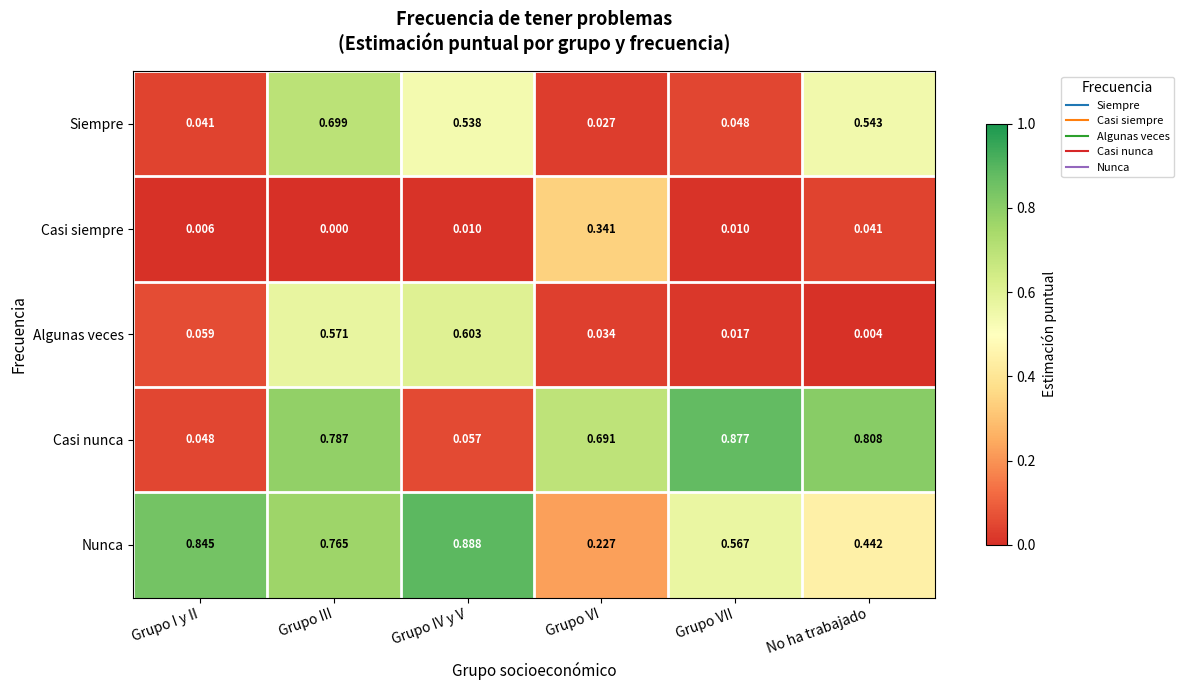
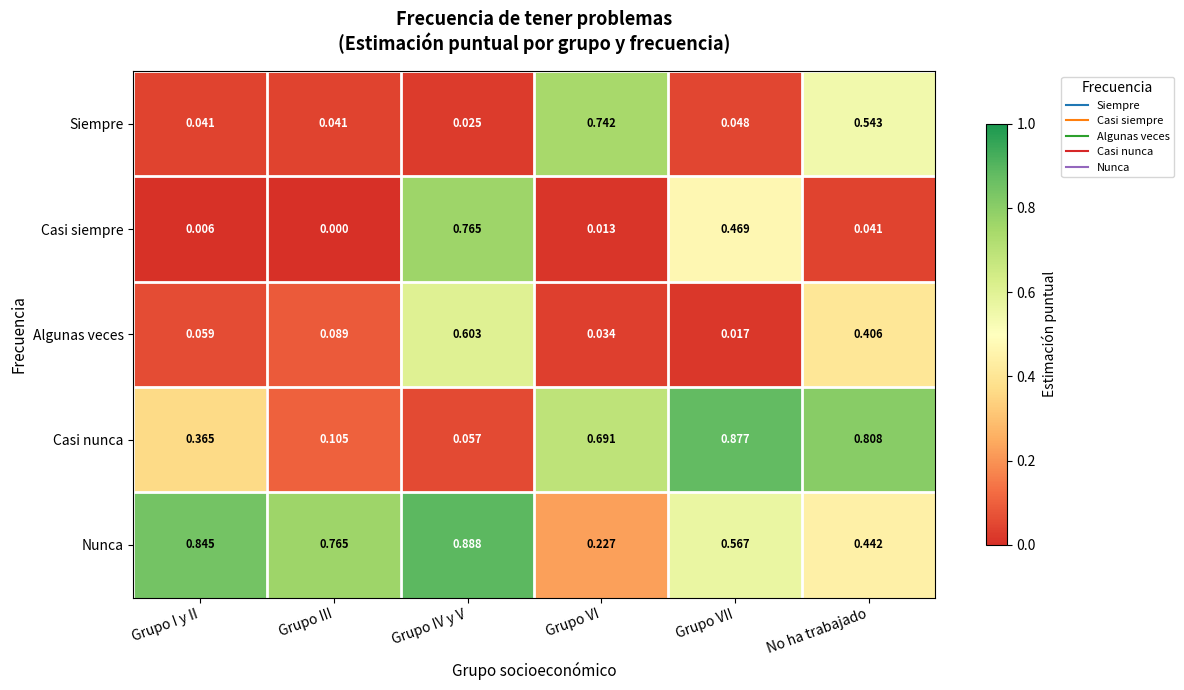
Siempre, Grupo III: 0.699 -> 0.041
Siempre, Grupo IV y V: 0.538 -> 0.025
Siempre, Grupo VI: 0.027 -> 0.742
Casi siempre, Grupo IV y V: 0.010 -> 0.765
Casi siempre, Grupo VI: 0.341 -> 0.013
Casi siempre, Grupo VII: 0.010 -> 0.469
Algunas veces, Grupo III: 0.571 -> 0.089
Algunas veces, No ha trabajado: 0.004 -> 0.406
Casi nunca, Grupo I y II: 0.048 -> 0.365
Casi nunca, Grupo III: 0.787 -> 0.105
